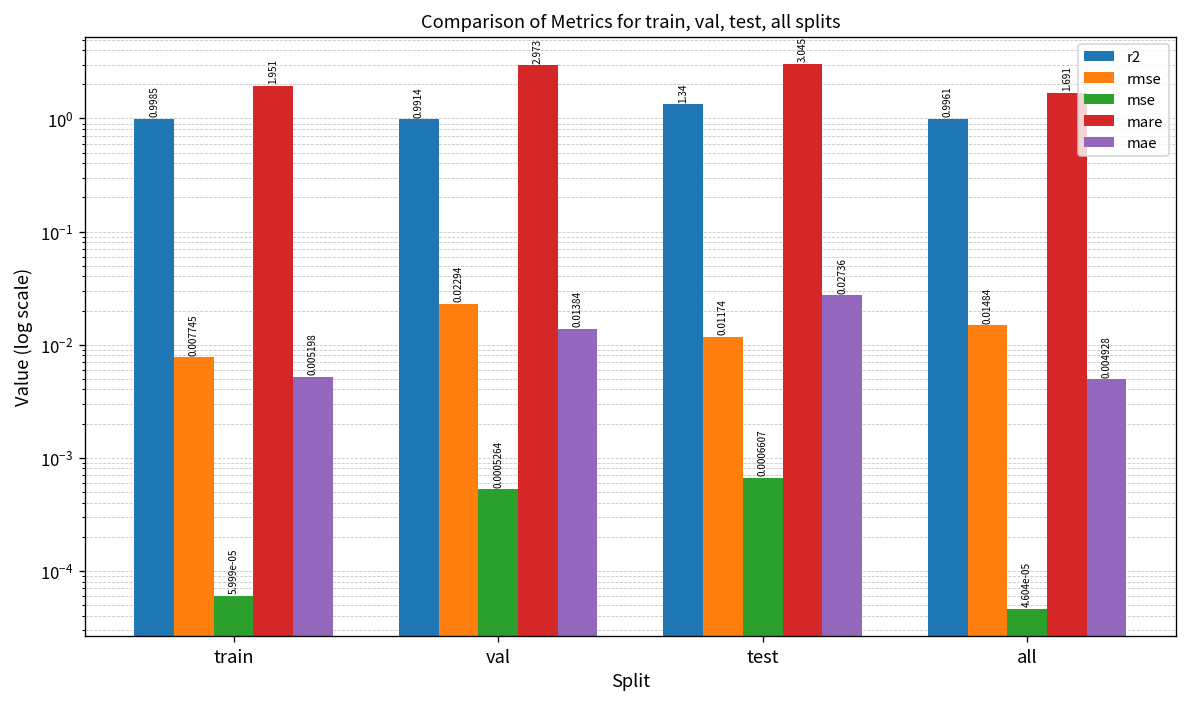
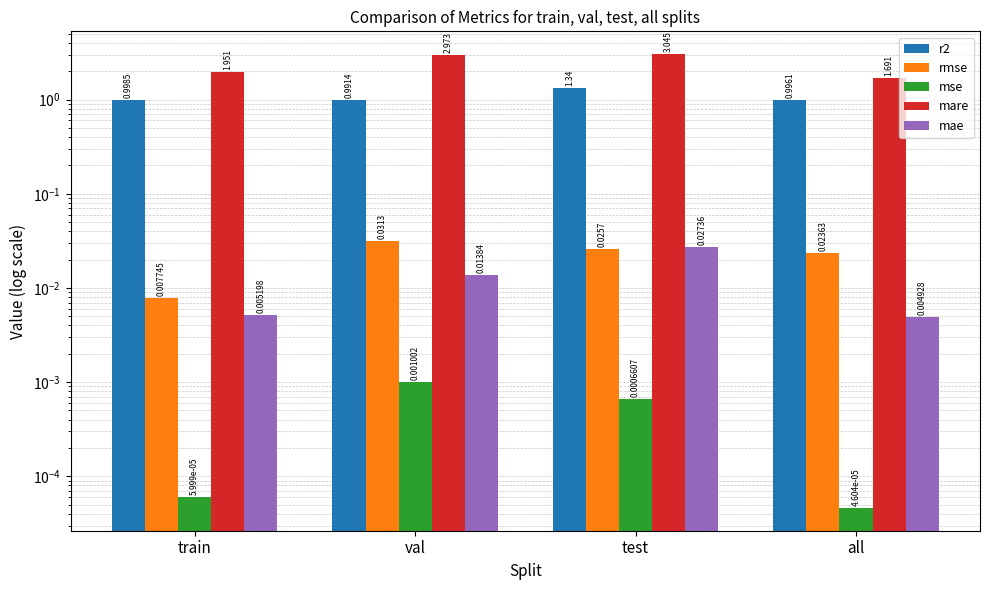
rmse, val: 0.02294 -> 0.0313
mse, val: 0.0005264 -> 0.001002
rmse, test: 0.01174 -> 0.0257
rmse, all: 0.01484 -> 0.02363
